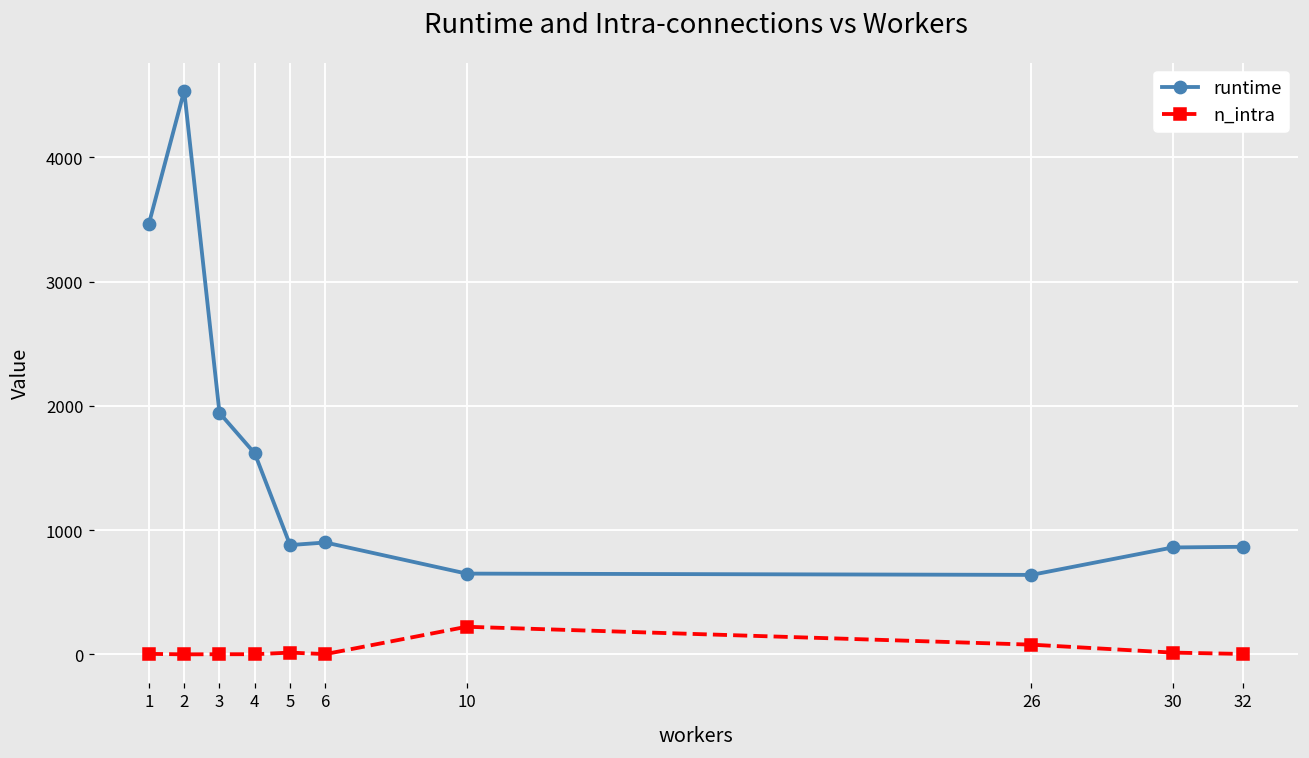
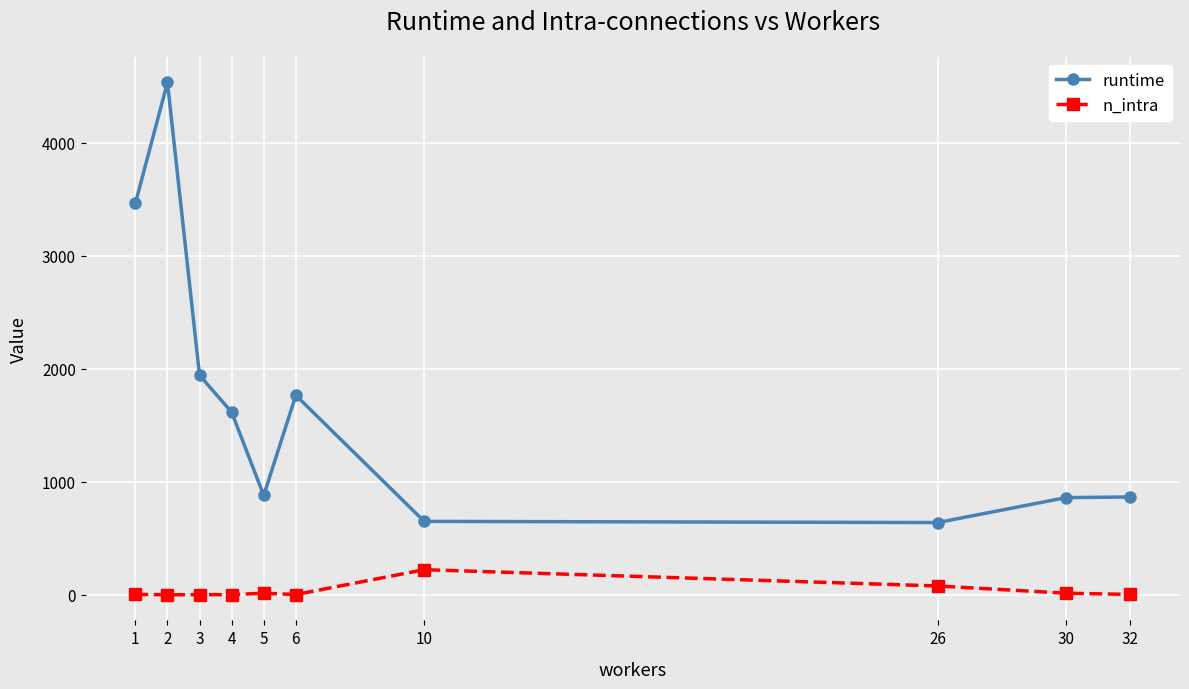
runtime, 6: 900 -> 1770
